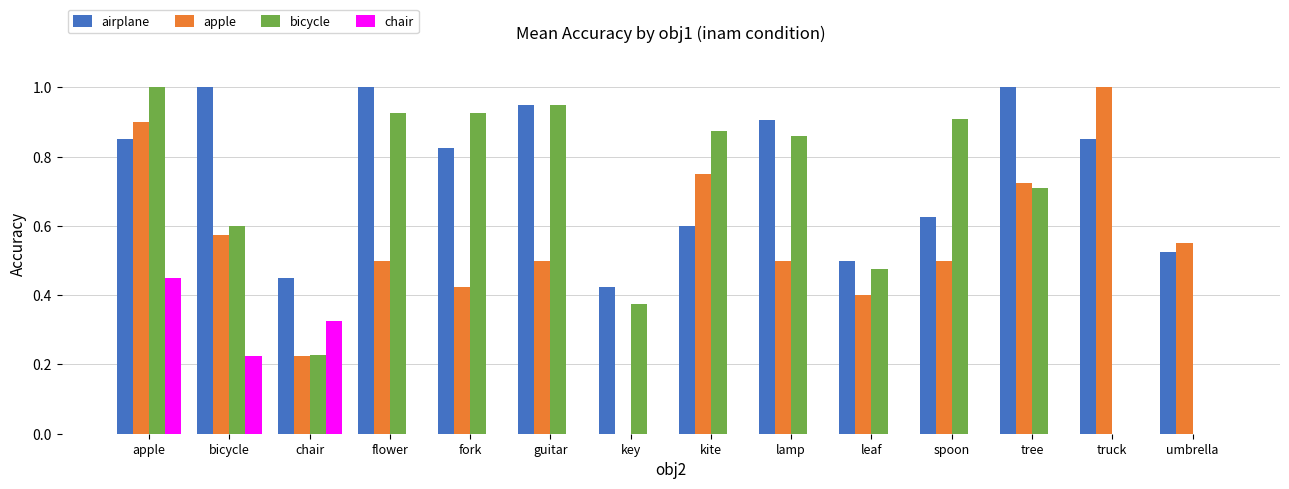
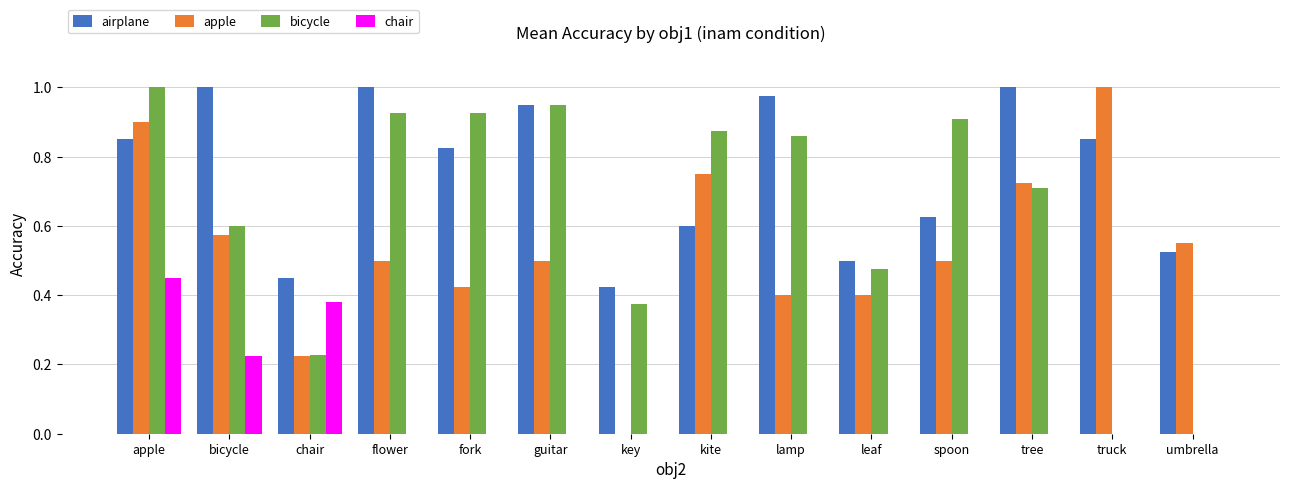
chair, chair: 0.33 -> 0.38
airplane, lamp: 0.91 -> 0.98
apple, lamp: 0.5 -> 0.4
